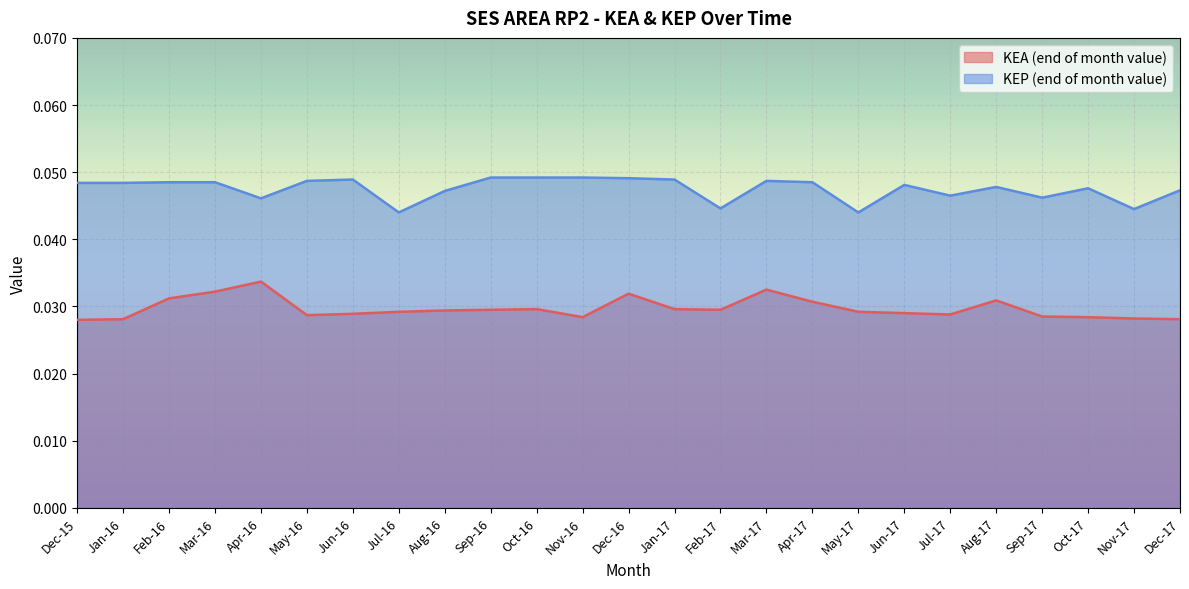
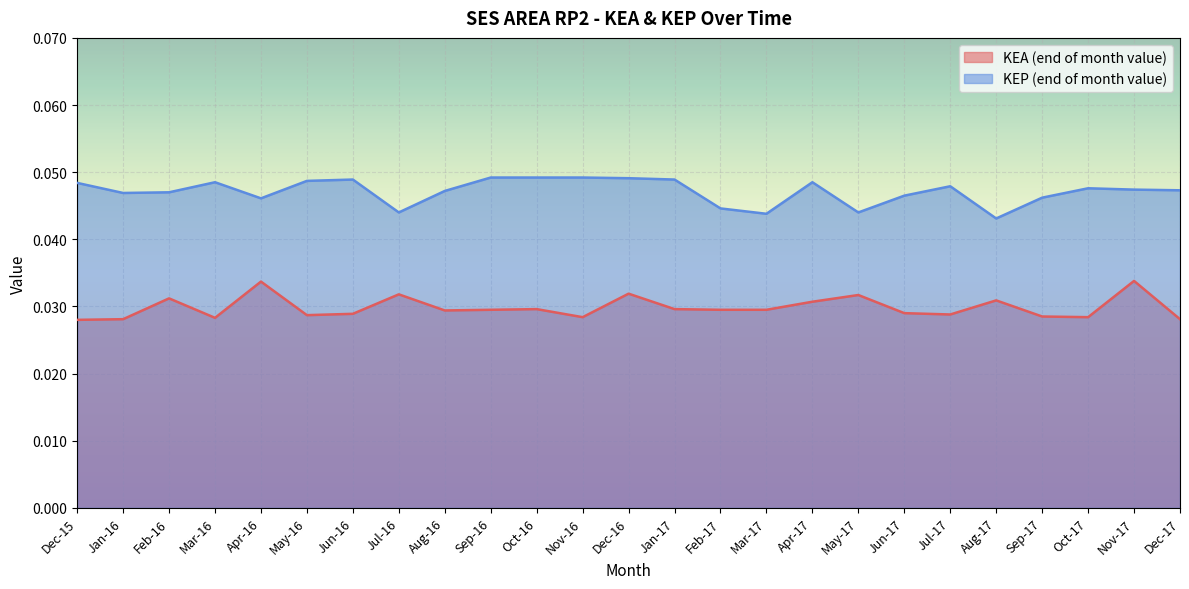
KEP (end of month value), Jan-16: 0.048 -> 0.047
KEP (end of month value), Feb-16: 0.049 -> 0.047
KEA (end of month value), Mar-16: 0.032 -> 0.028
KEA (end of month value), Jul-16: 0.029 -> 0.032
KEA (end of month value), Mar-17: 0.033 -> 0.030
KEP (end of month value), Mar-17: 0.049 -> 0.044
KEA (end of month value), May-17: 0.029 -> 0.032
KEP (end of month value), Jun-17: 0.048 -> 0.047
KEP (end of month value), Jul-17: 0.047 -> 0.048
KEP (end of month value), Aug-17: 0.048 -> 0.043
KEA (end of month value), Nov-17: 0.028 -> 0.034
KEP (end of month value), Nov-17: 0.045 -> 0.047
